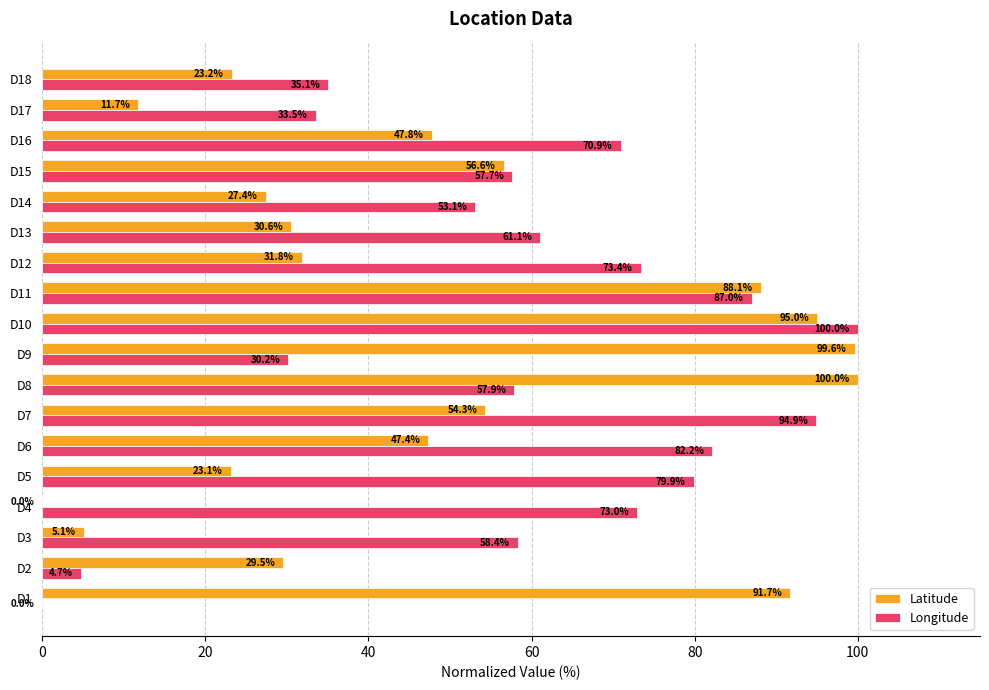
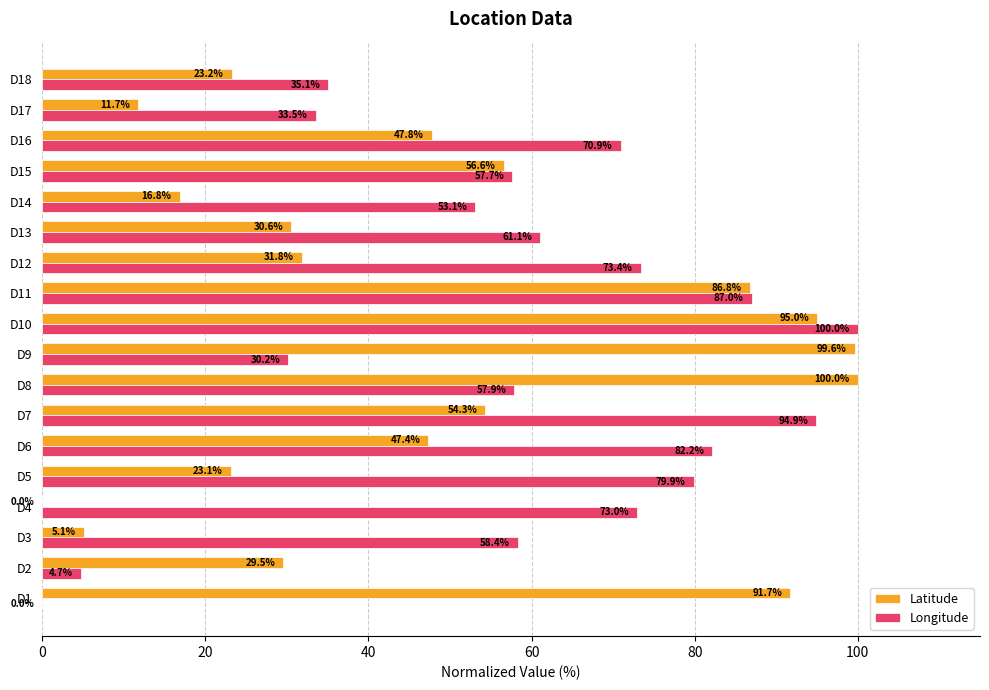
Latitude, D14: 27.4% -> 16.8%
Latitude, D11: 88.1% -> 86.8%
